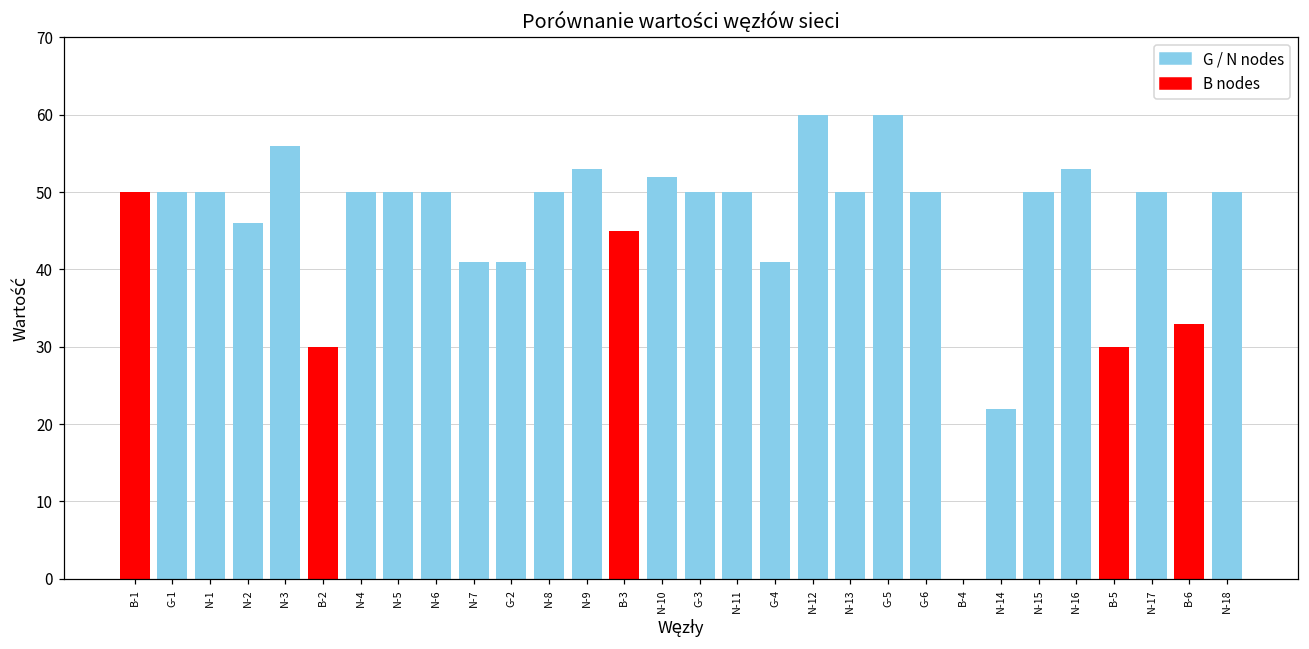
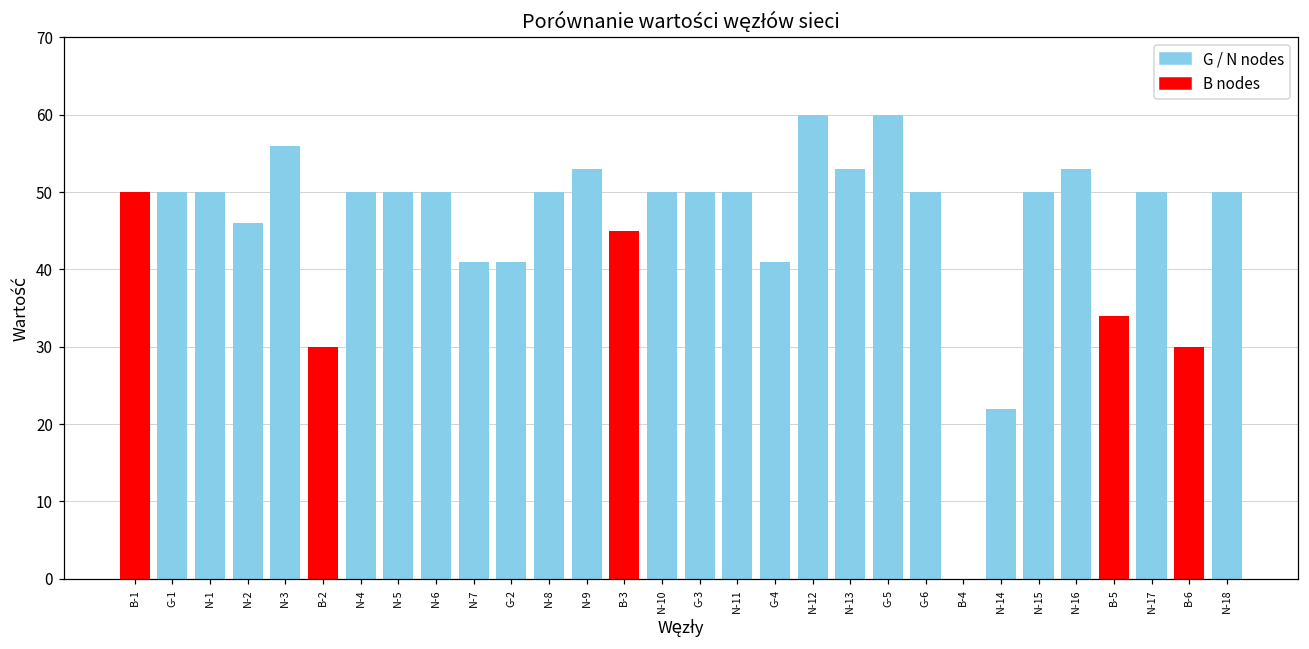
N-10: 52 -> 50
N-13: 50 -> 53
B-5: 30 -> 34
B-6: 33 -> 30
